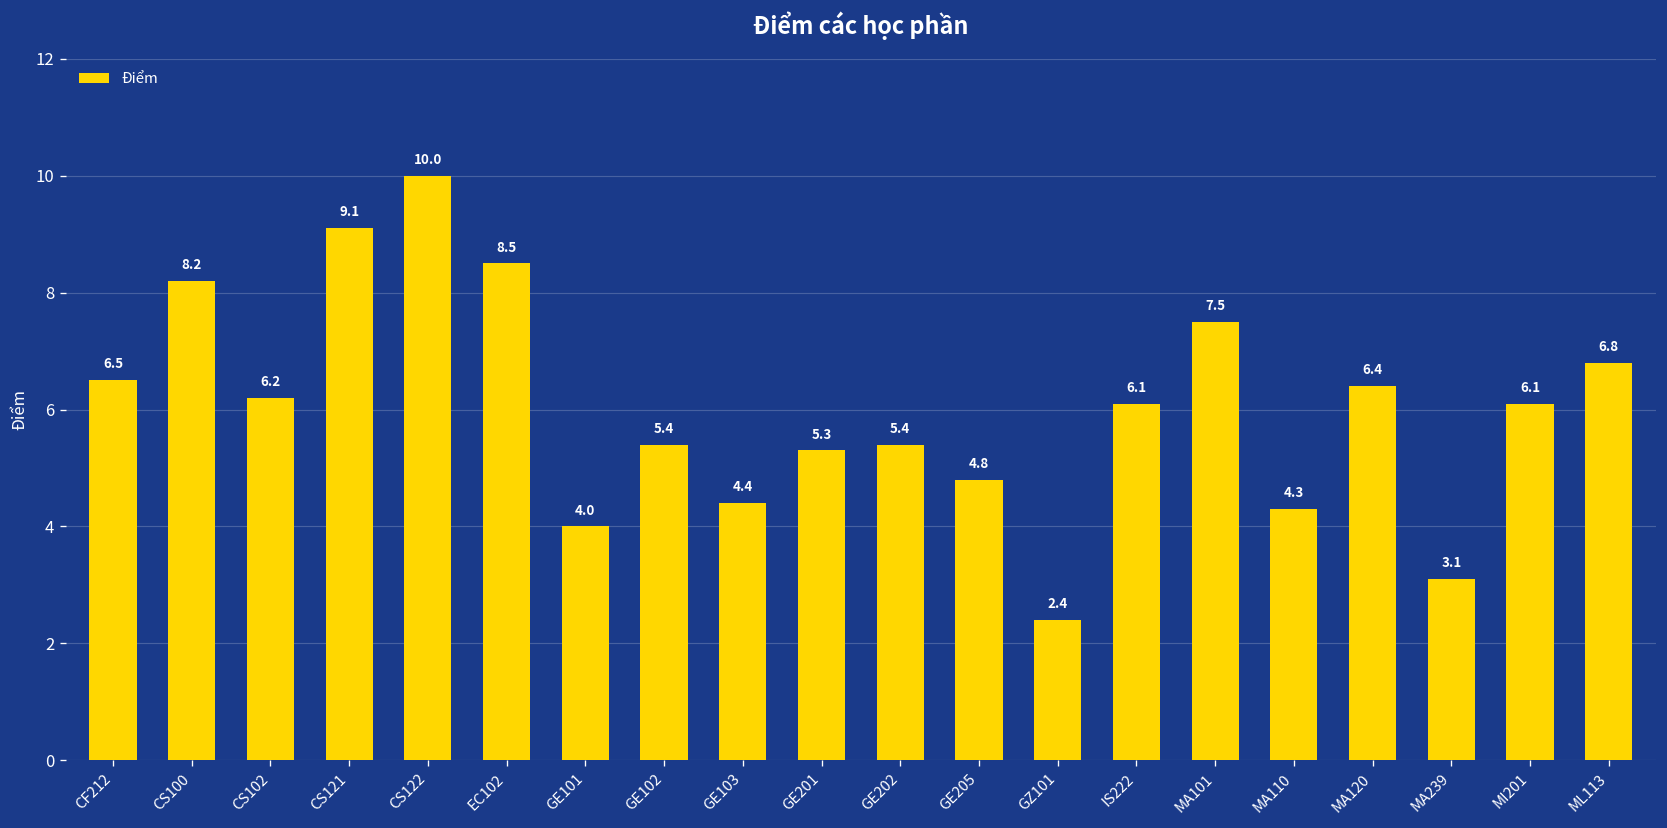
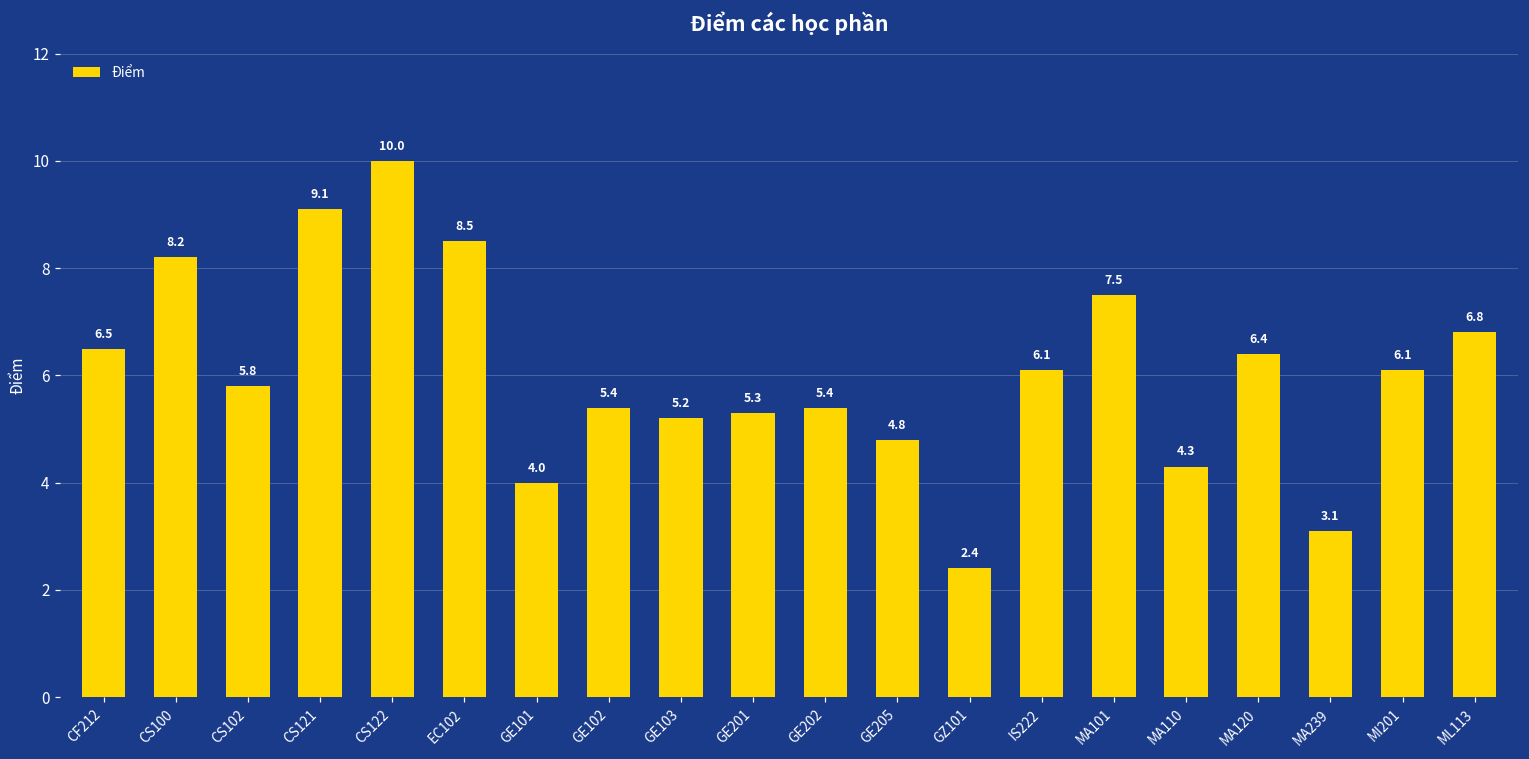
CS102: 6.2 -> 5.8
GE103: 4.4 -> 5.2
